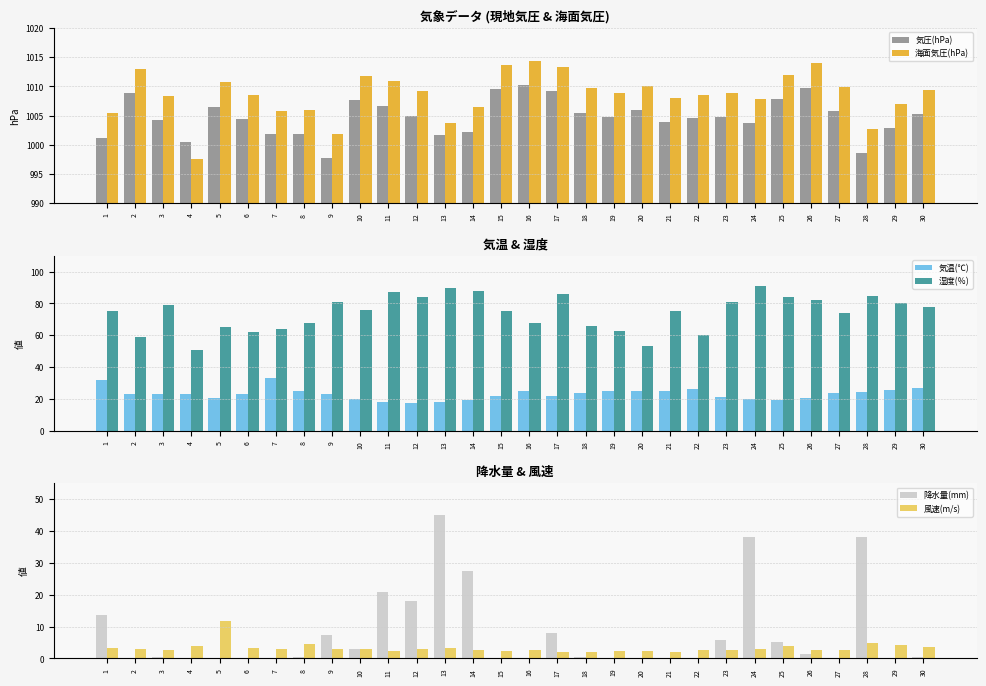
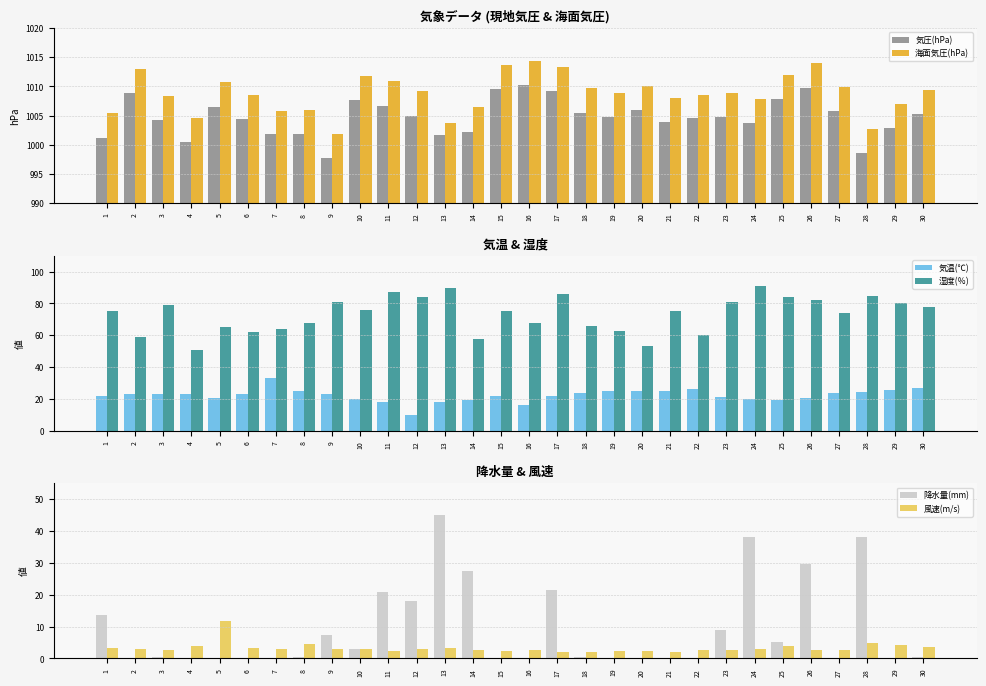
気象データ (現地気圧 & 海面気圧), 海面気圧(hPa), 4: 998 -> 1005
気温 & 湿度, 気温(℃), 1: 32 -> 22
気温 & 湿度, 気温(℃), 12: 18 -> 10
気温 & 湿度, 湿度(％), 14: 88 -> 58
気温 & 湿度, 気温(℃), 16: 25 -> 16
降水量 & 風速, 降水量(mm), 17: 8 -> 21
降水量 & 風速, 降水量(mm), 23: 6 -> 9
降水量 & 風速, 降水量(mm), 26: 2 -> 30
